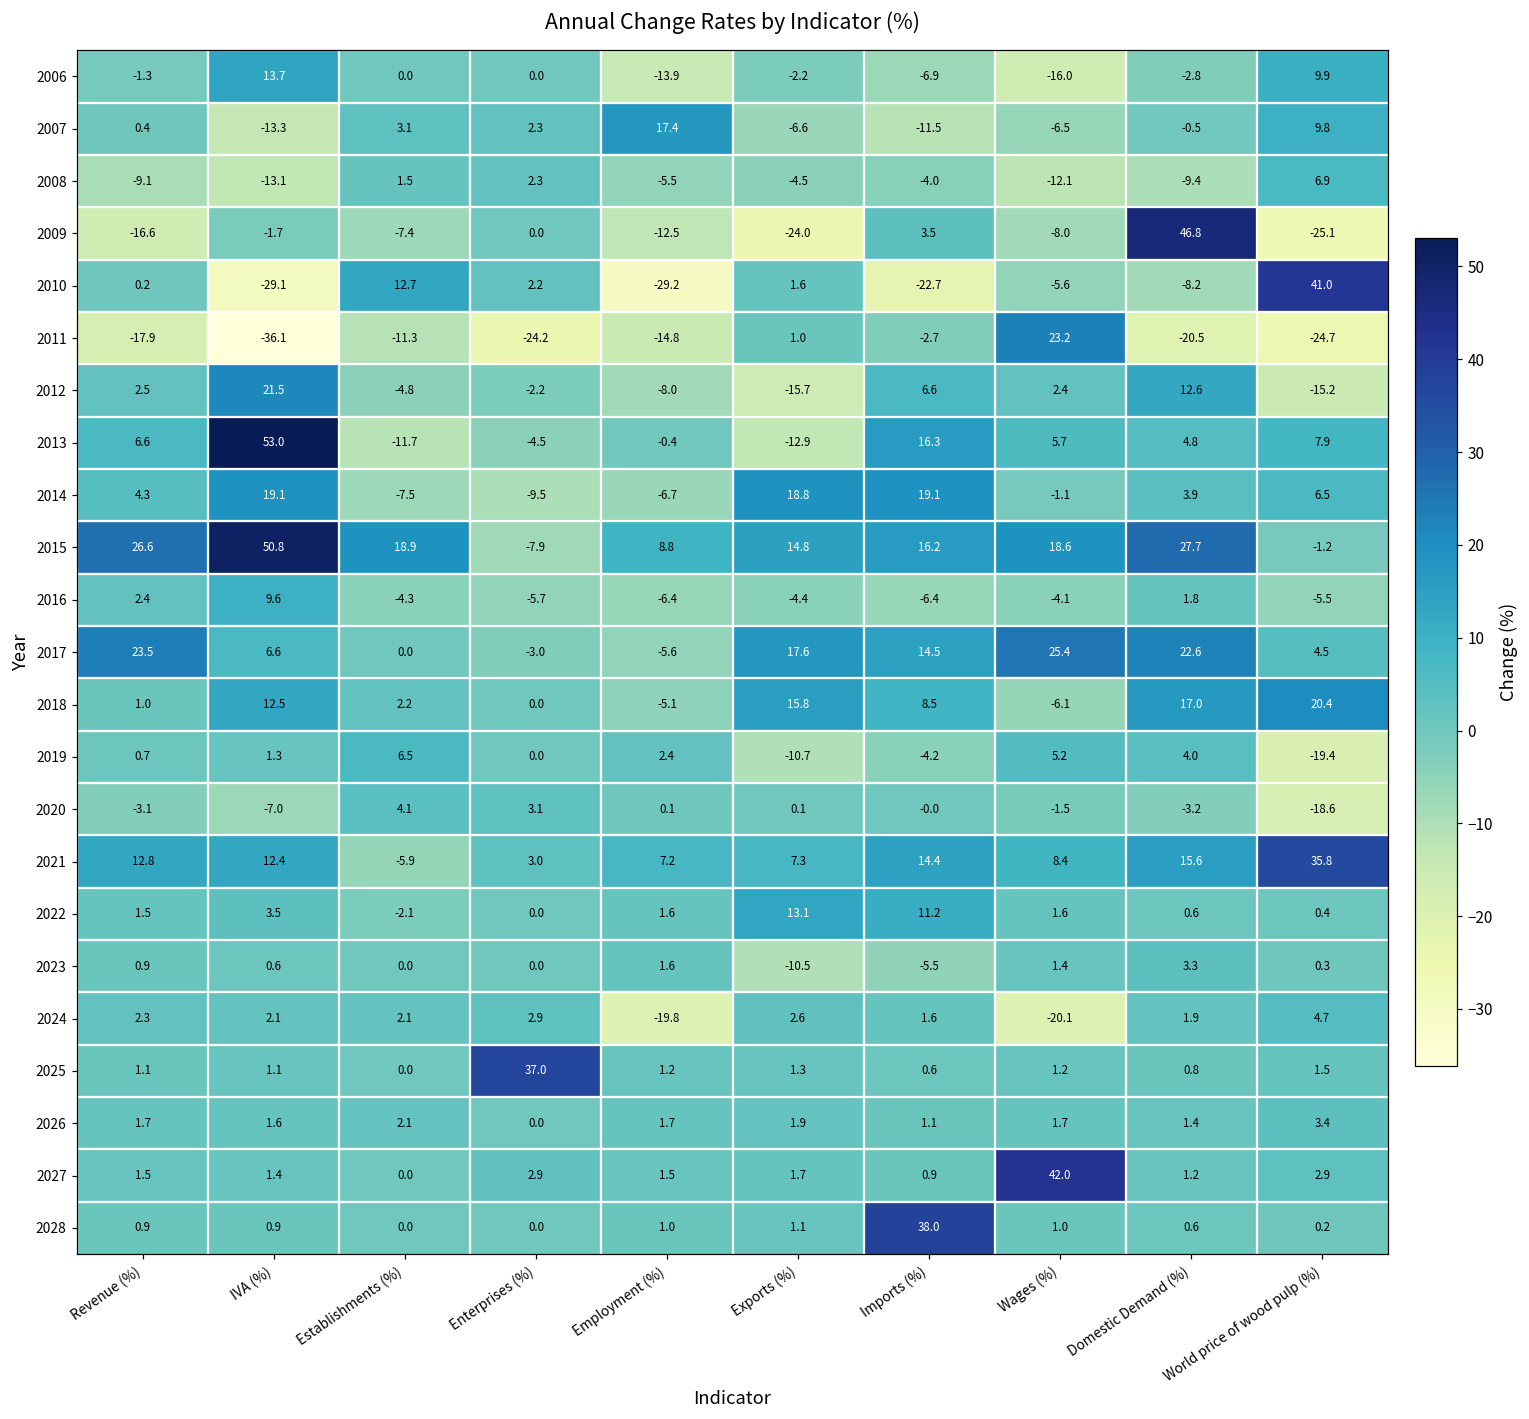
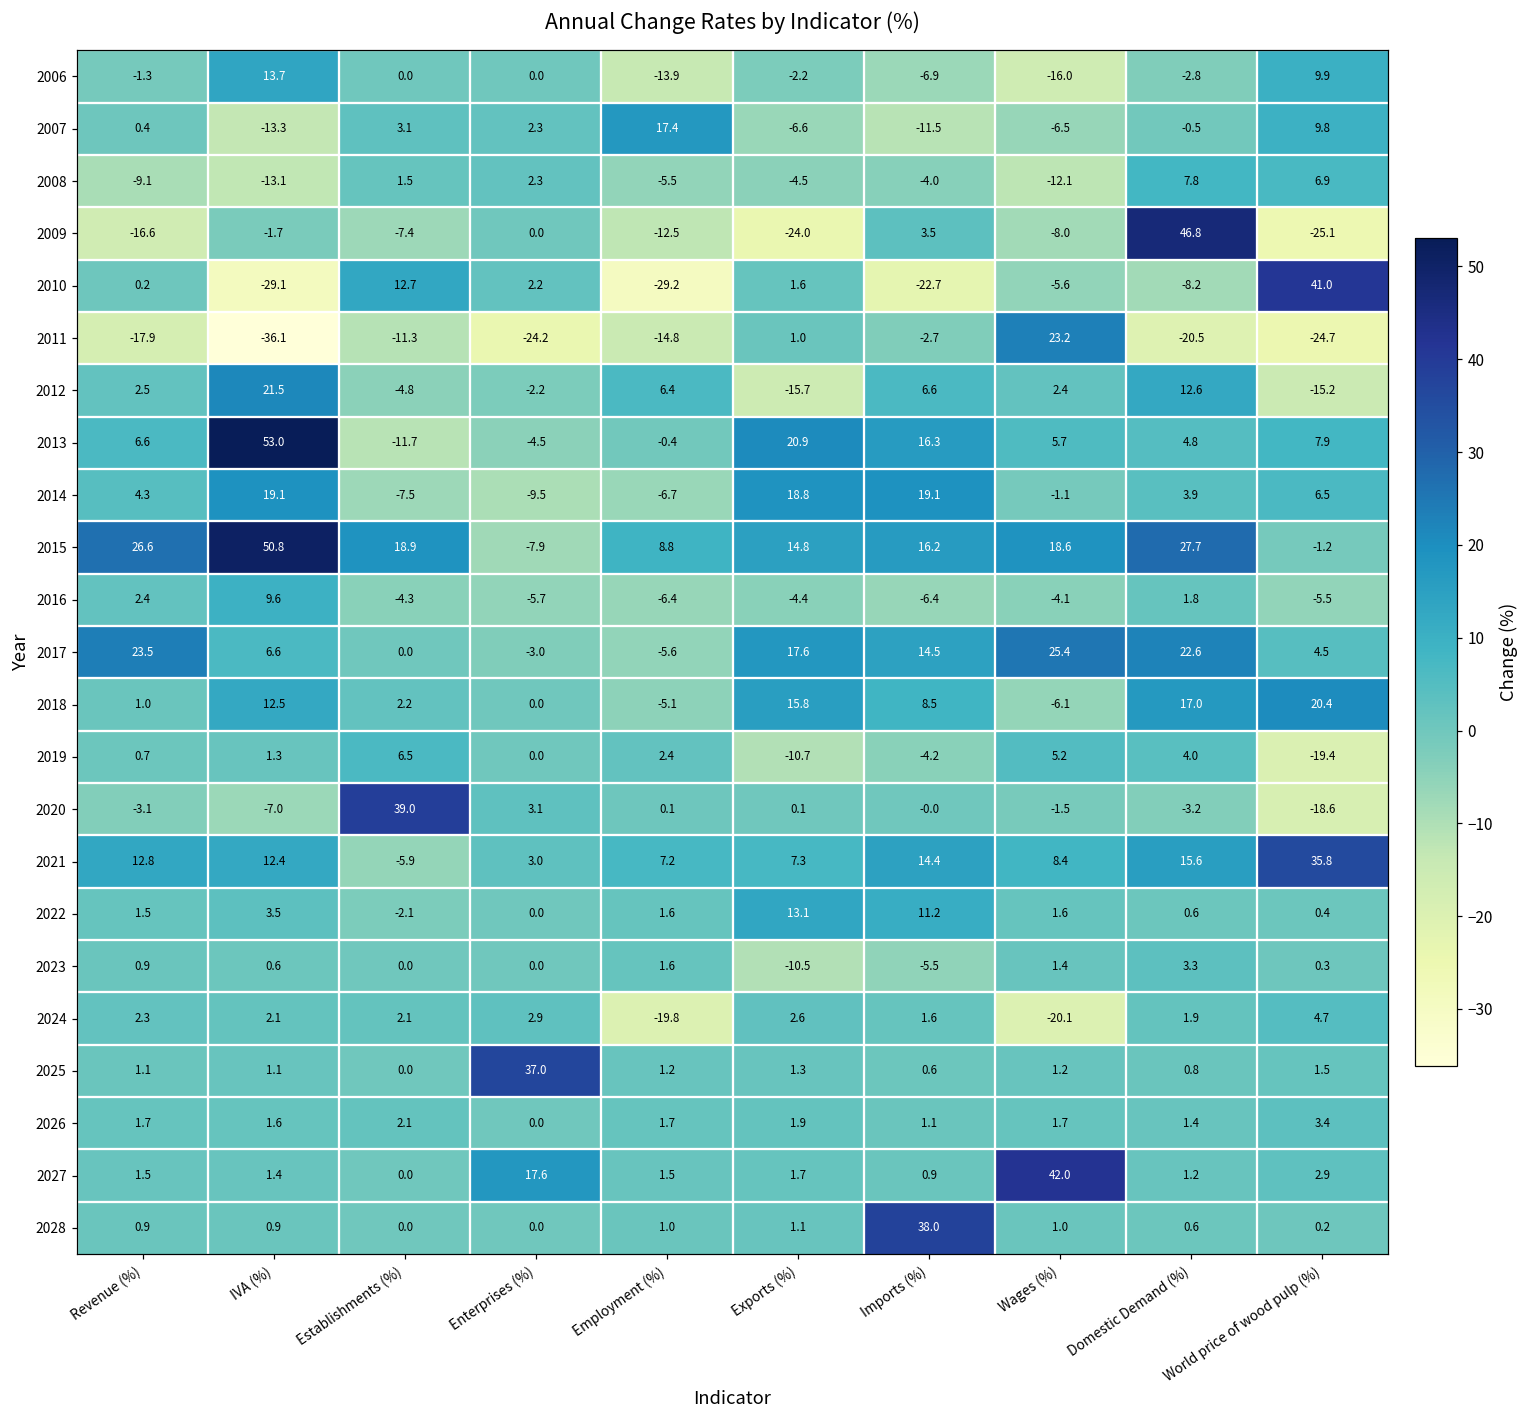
2008, Domestic Demand (%): -9.4 -> 7.8
2012, Employment (%): -8.0 -> 6.4
2013, Exports (%): -12.9 -> 20.9
2020, Establishments (%): 4.1 -> 39.0
2027, Enterprises (%): 2.9 -> 17.6
